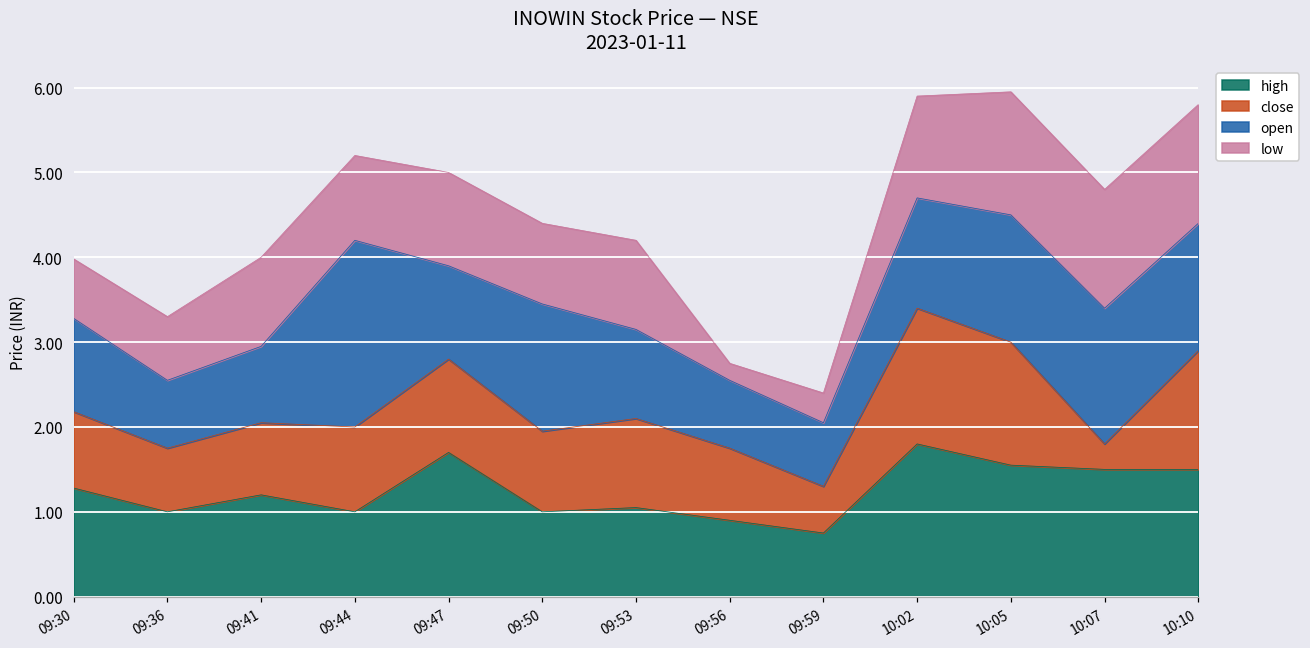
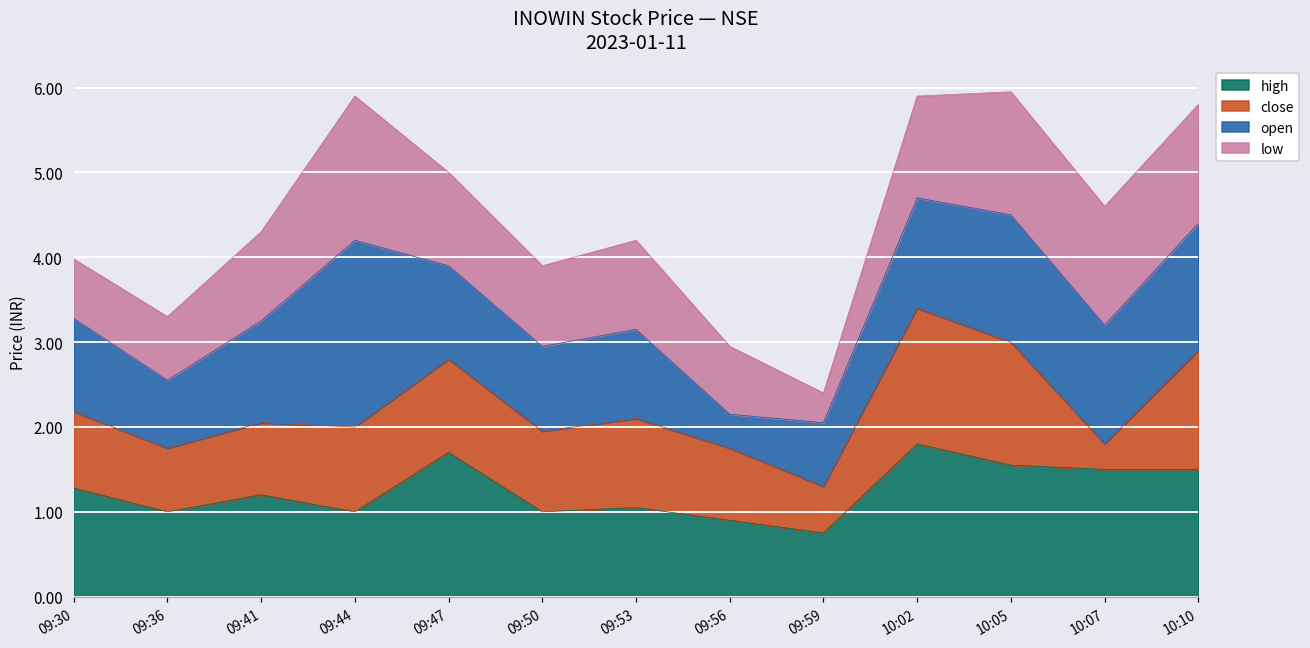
open, 09:41: 0.9 -> 1.2
low, 09:44: 1.0 -> 1.7
open, 09:50: 1.5 -> 1.0
open, 09:56: 0.8 -> 0.4
low, 09:56: 0.2 -> 0.8
open, 10:07: 1.6 -> 1.4
